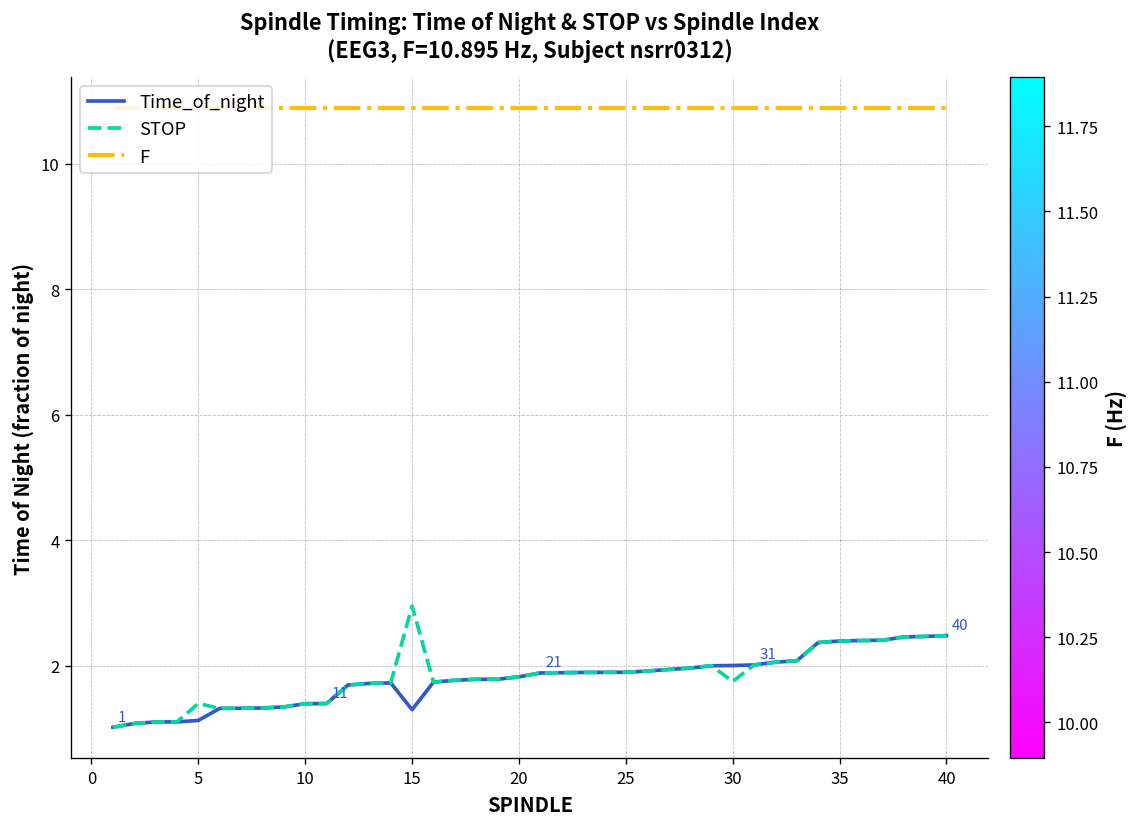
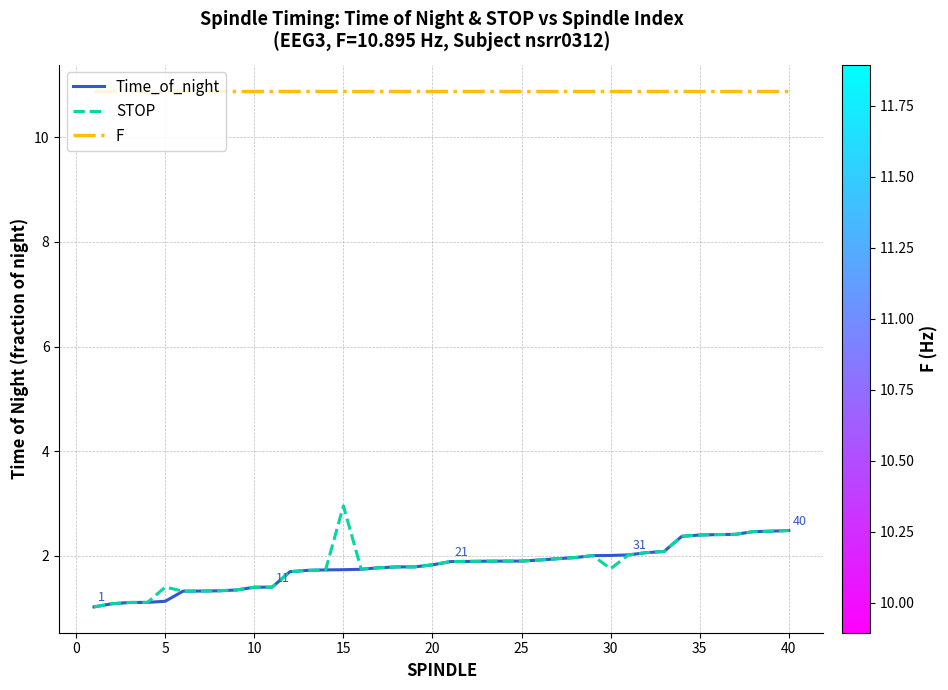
Time_of_night, 15: 1.3 -> 1.7
